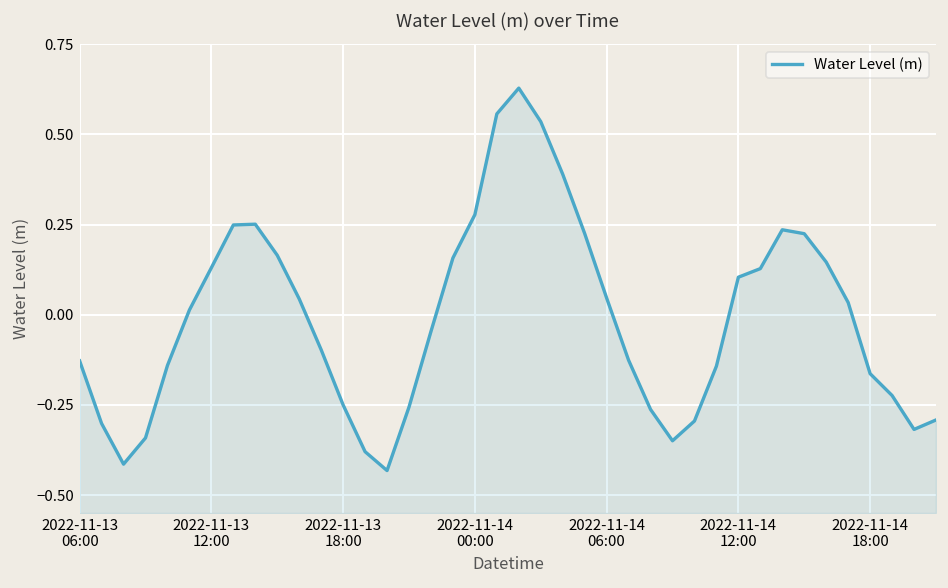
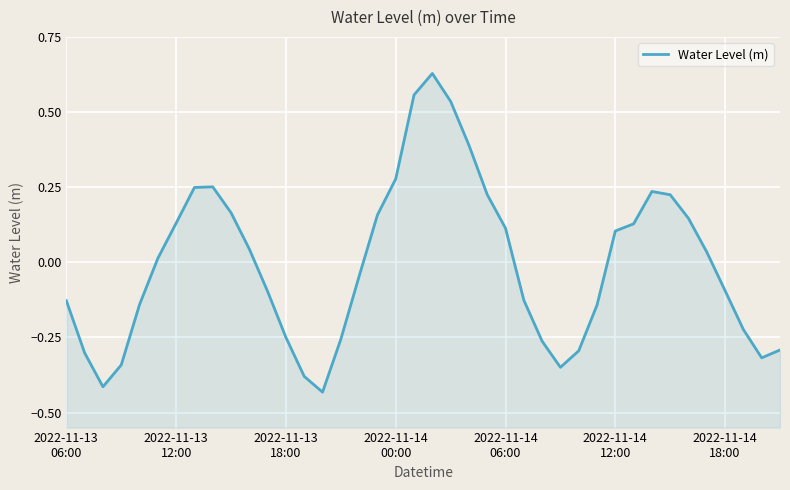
2022-11-14 06:00: 0.05 -> 0.11
2022-11-14 18:00: -0.16 -> -0.09
